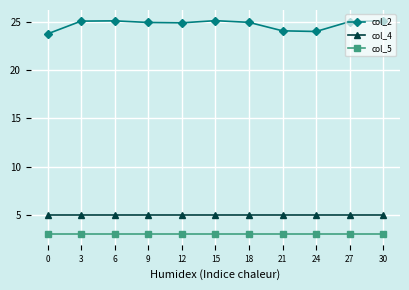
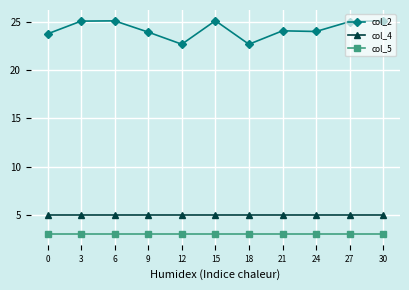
col_2, 9: 25 -> 24
col_2, 12: 25 -> 23
col_2, 18: 25 -> 23
